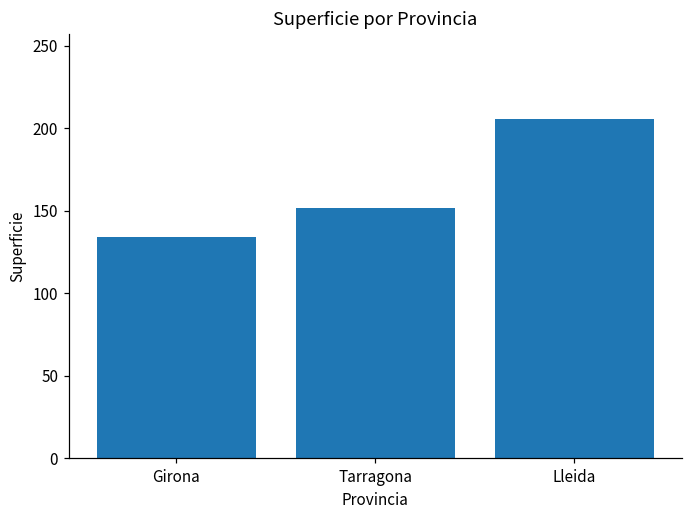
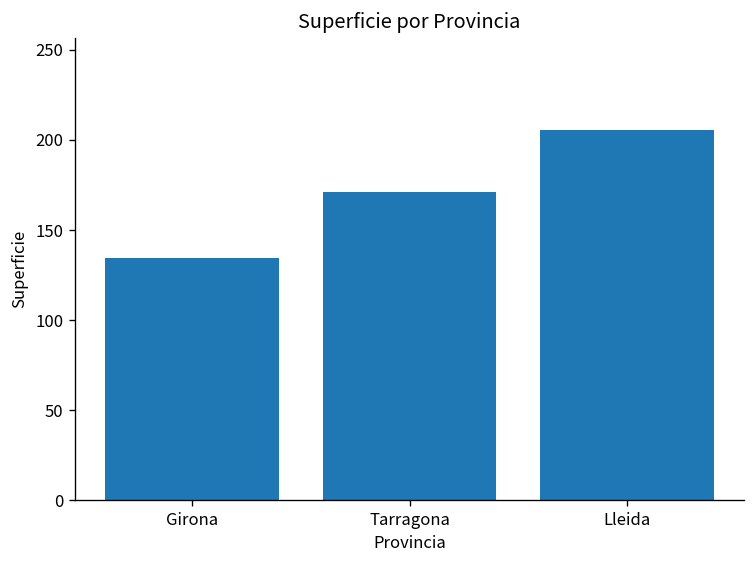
Tarragona: 152 -> 171
